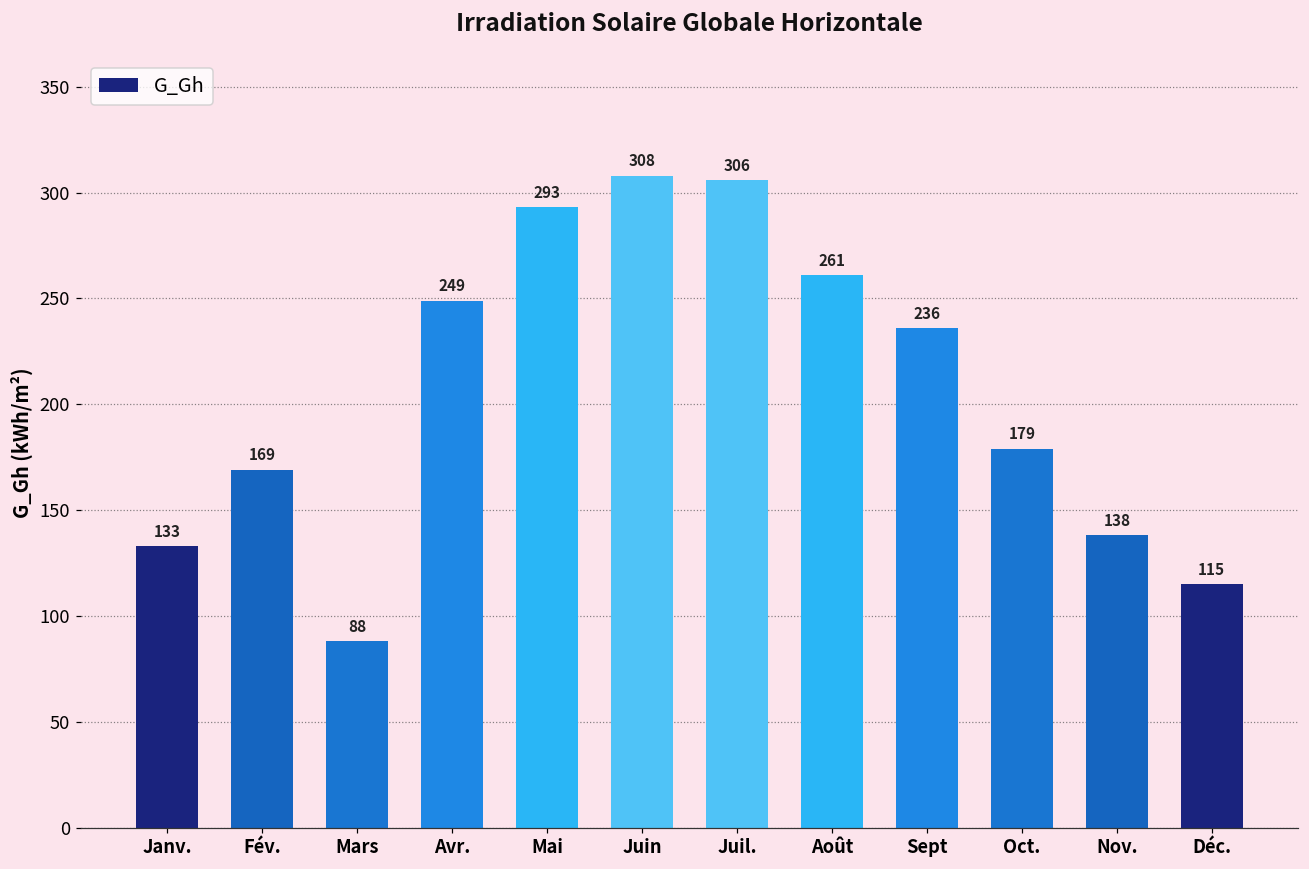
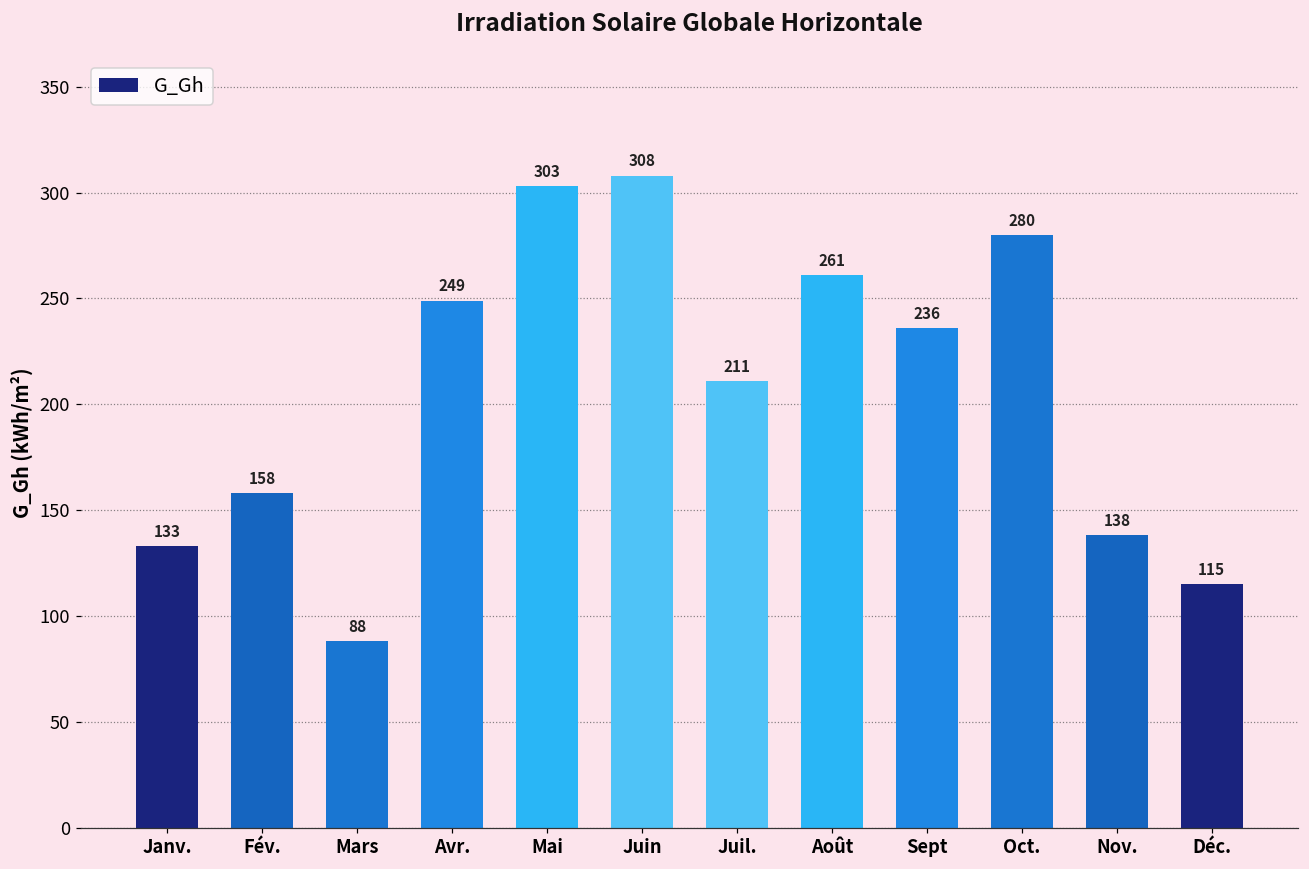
Fév.: 169 -> 158
Mai: 293 -> 303
Juil.: 306 -> 211
Oct.: 179 -> 280
